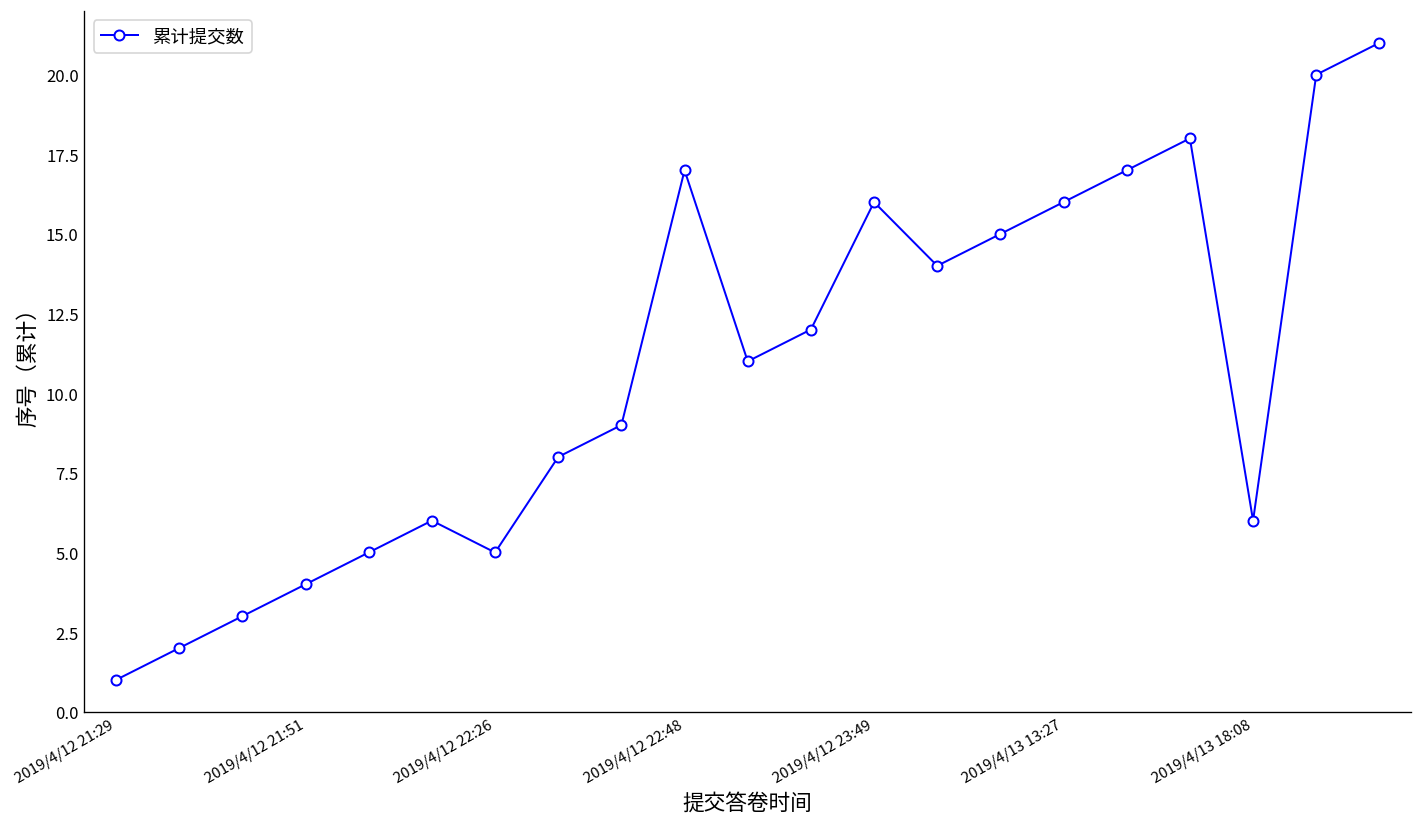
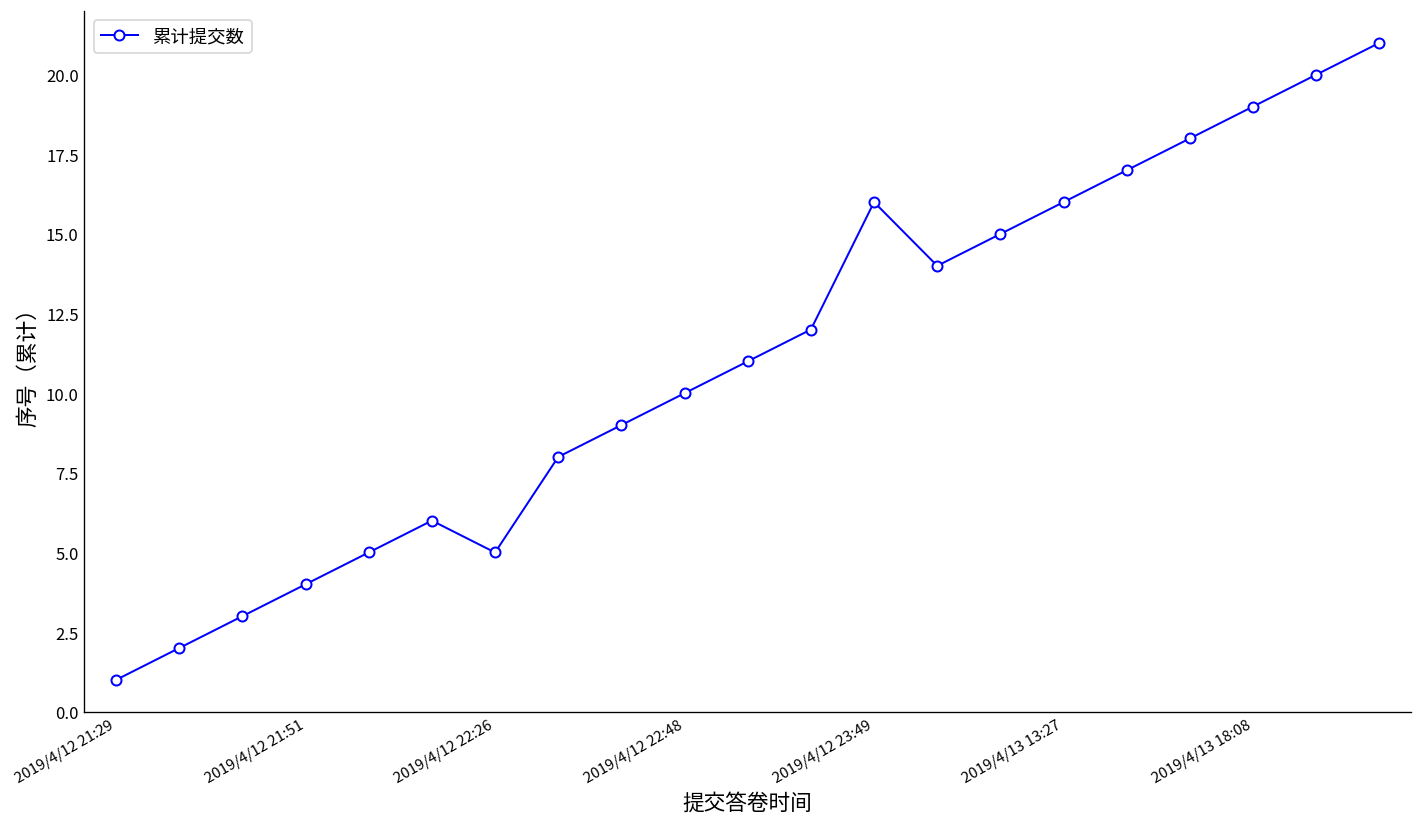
2019/4/12 22:48: 17 -> 10
2019/4/13 18:08: 6 -> 19
